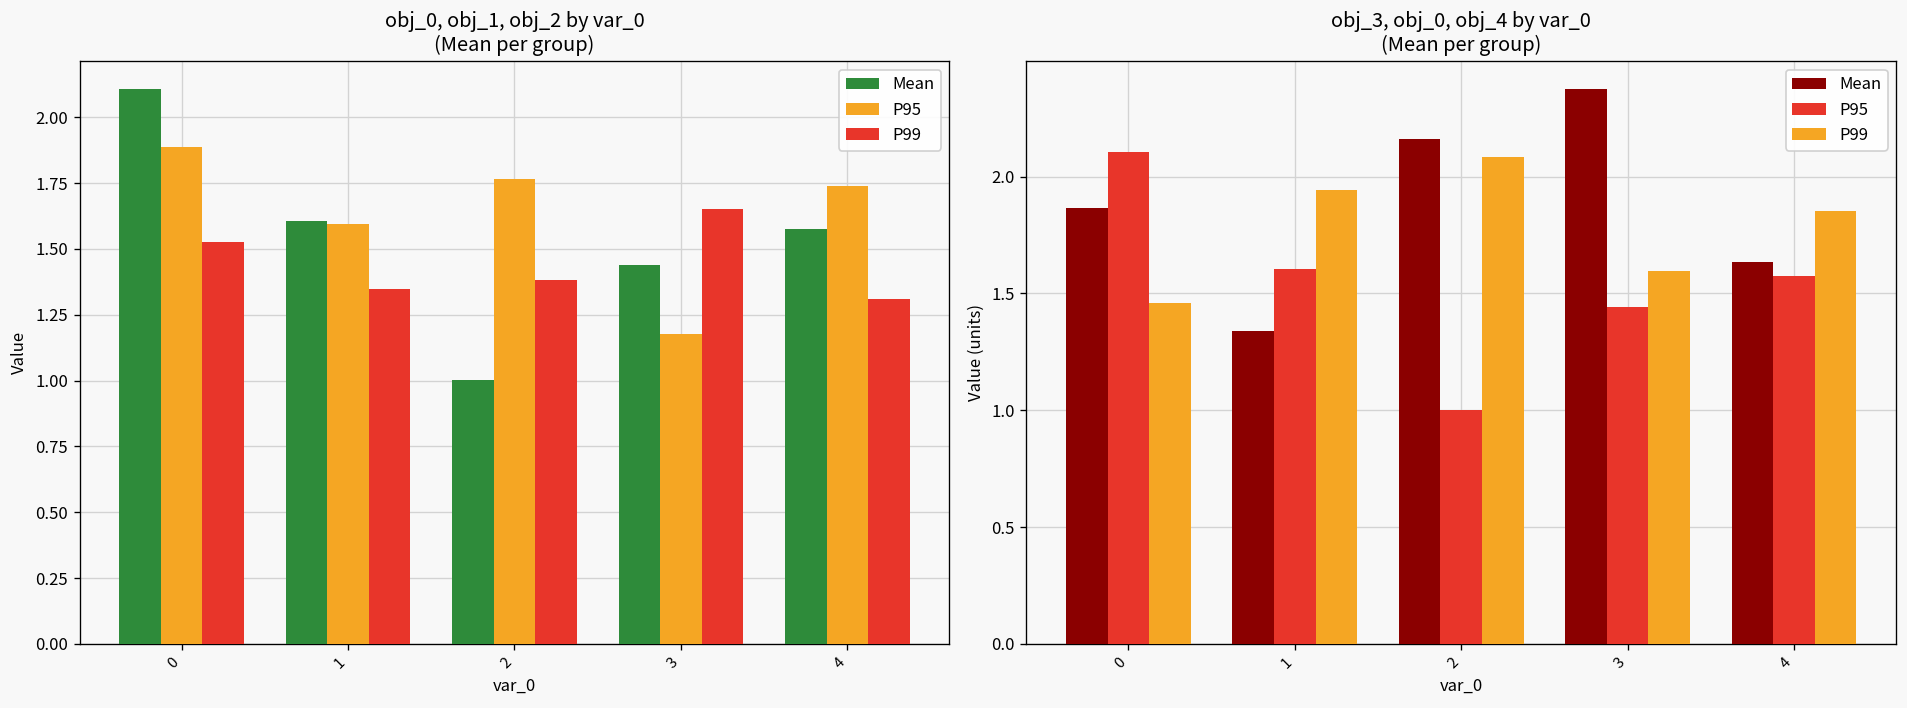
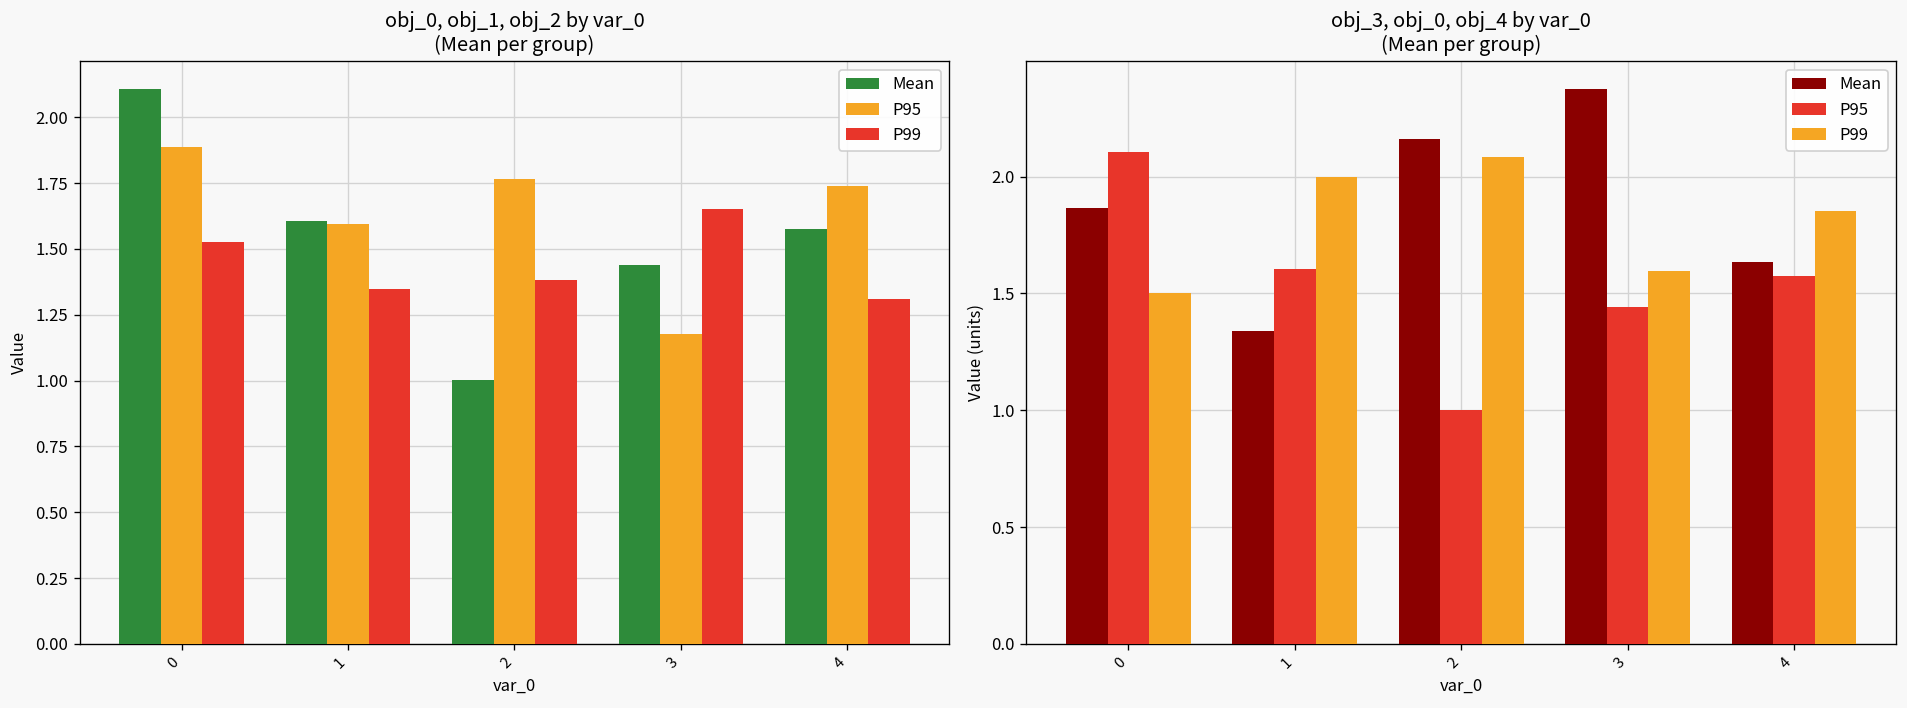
obj_3, obj_0, obj_4 by var_0 (Mean per group), P99, 0: 1.46 -> 1.50
obj_3, obj_0, obj_4 by var_0 (Mean per group), P99, 1: 1.94 -> 2.00
